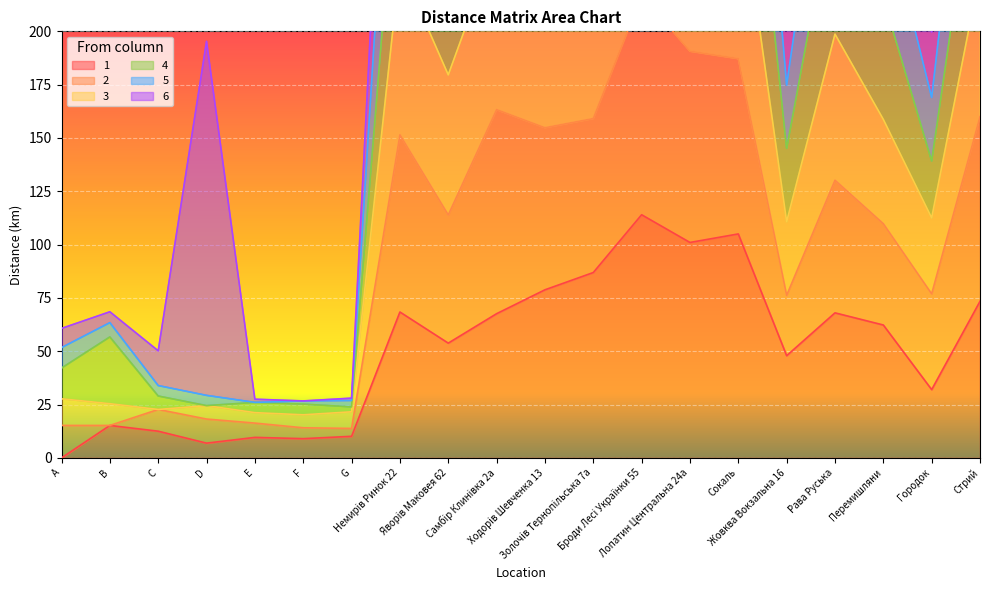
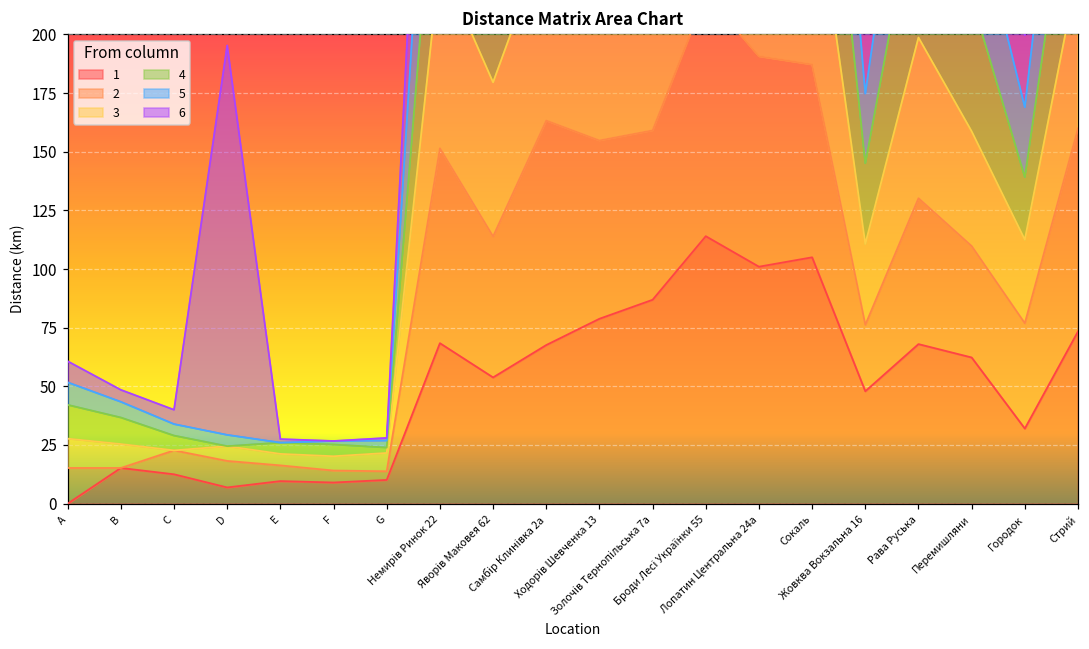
4, B: 31 -> 11
6, C: 16 -> 6
